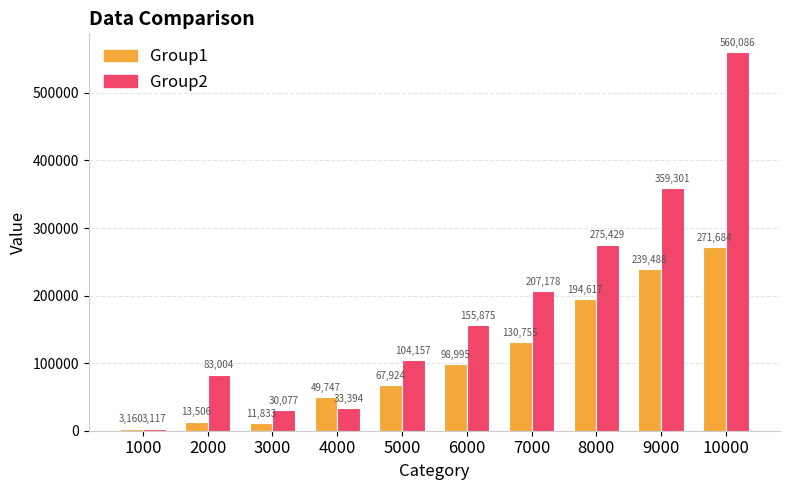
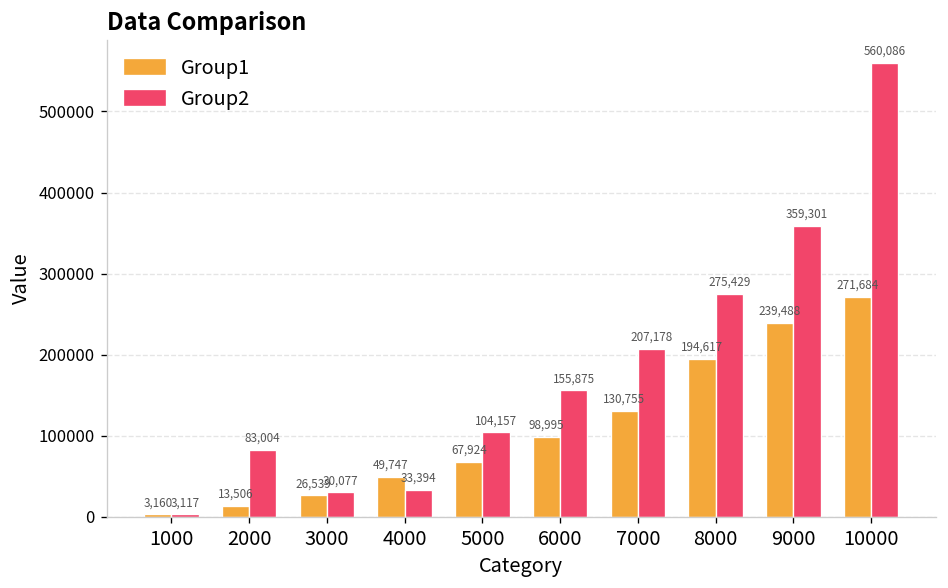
Group1, 3000: 11,833 -> 26,539
